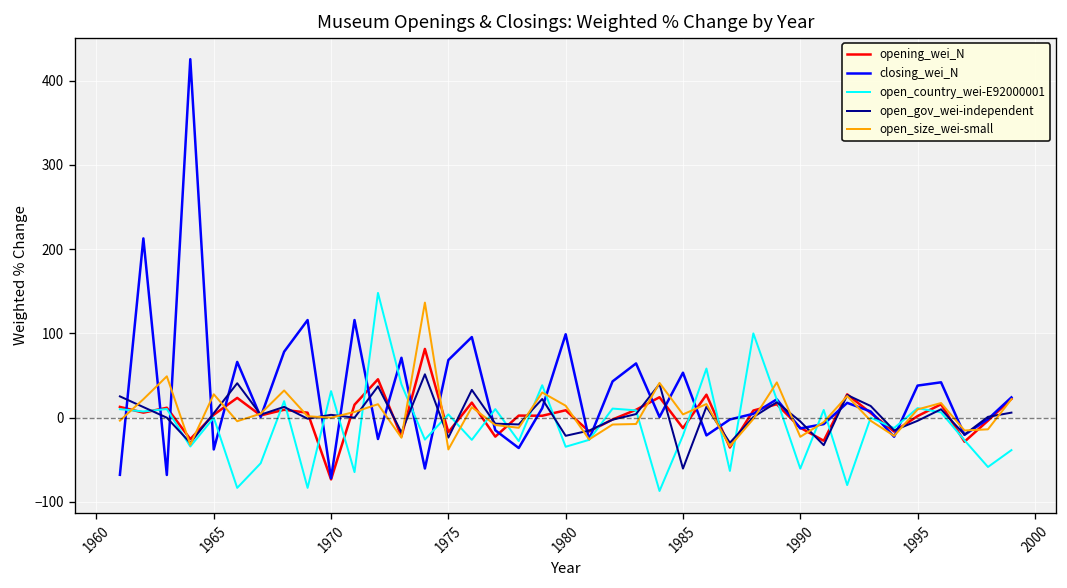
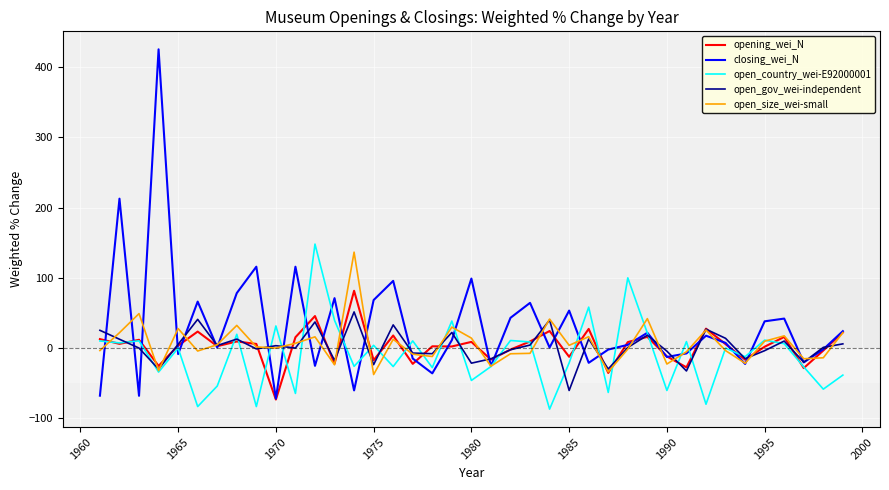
closing_wei_N, 1965: -40 -> -10
open_country_wei-E92000001, 1980: -30 -> -50
